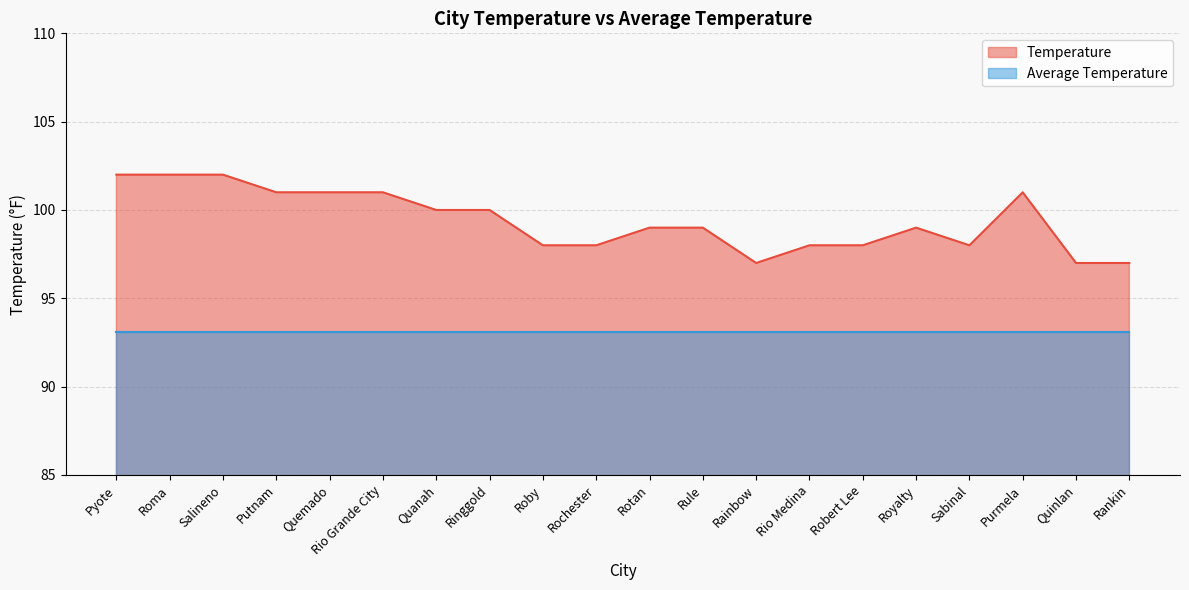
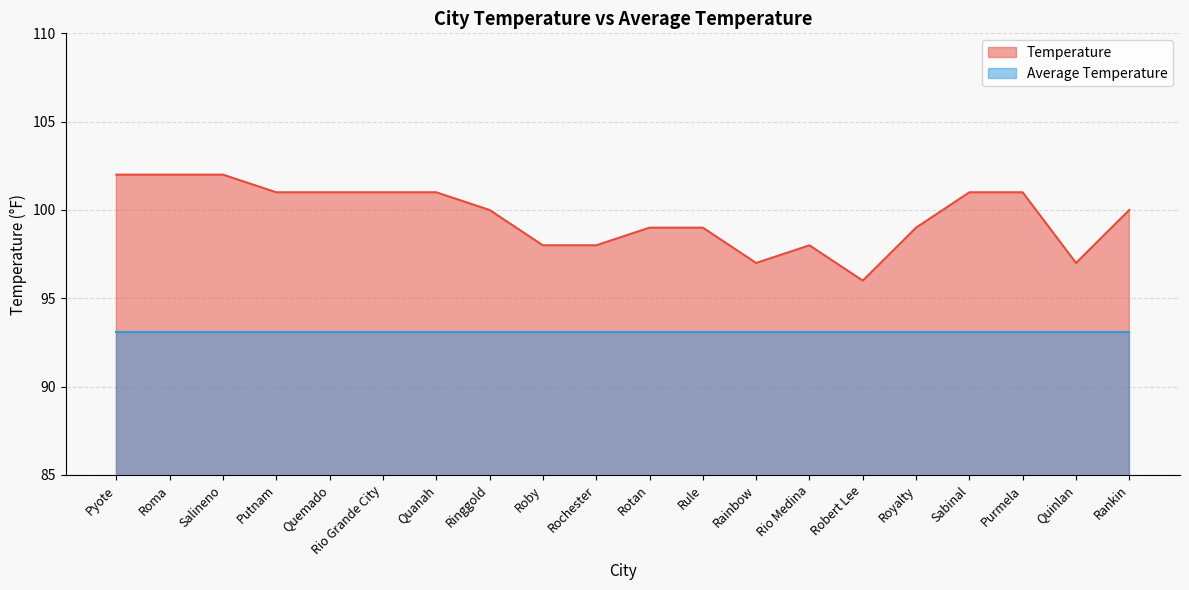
Temperature, Quanah: 100 -> 101
Temperature, Robert Lee: 98 -> 96
Temperature, Sabinal: 98 -> 101
Temperature, Rankin: 97 -> 100
